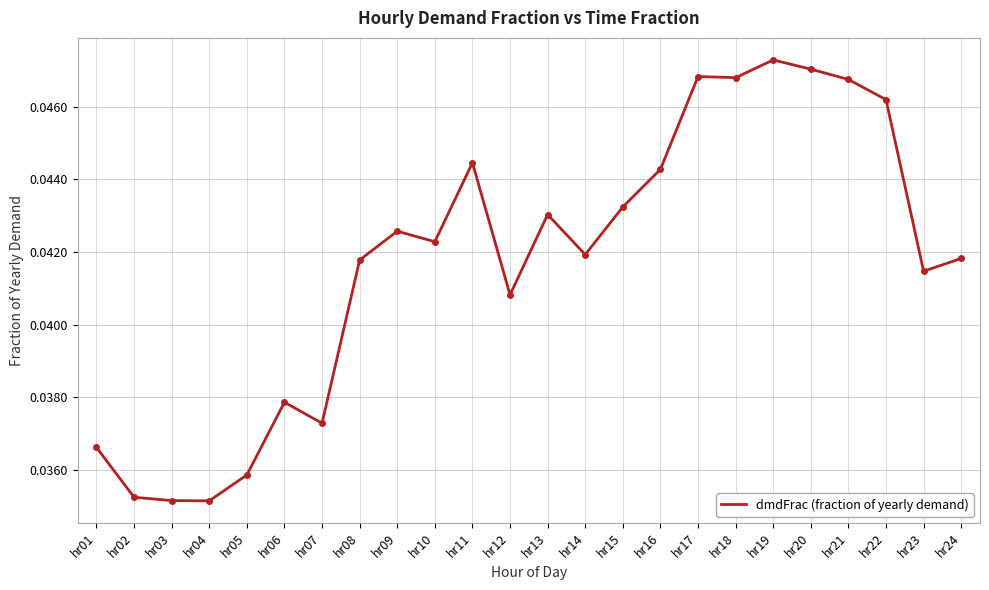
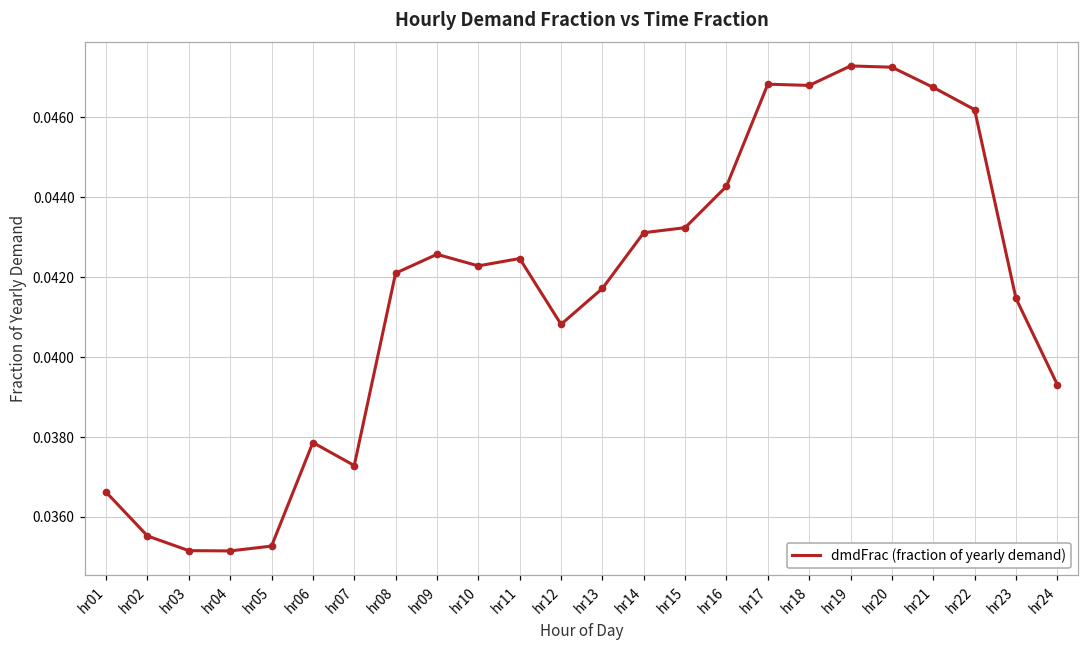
hr02: 0.0352 -> 0.0355
hr05: 0.0359 -> 0.0353
hr08: 0.0418 -> 0.0421
hr11: 0.0445 -> 0.0425
hr13: 0.0430 -> 0.0417
hr14: 0.0419 -> 0.0431
hr20: 0.0470 -> 0.0473
hr24: 0.0418 -> 0.0393
